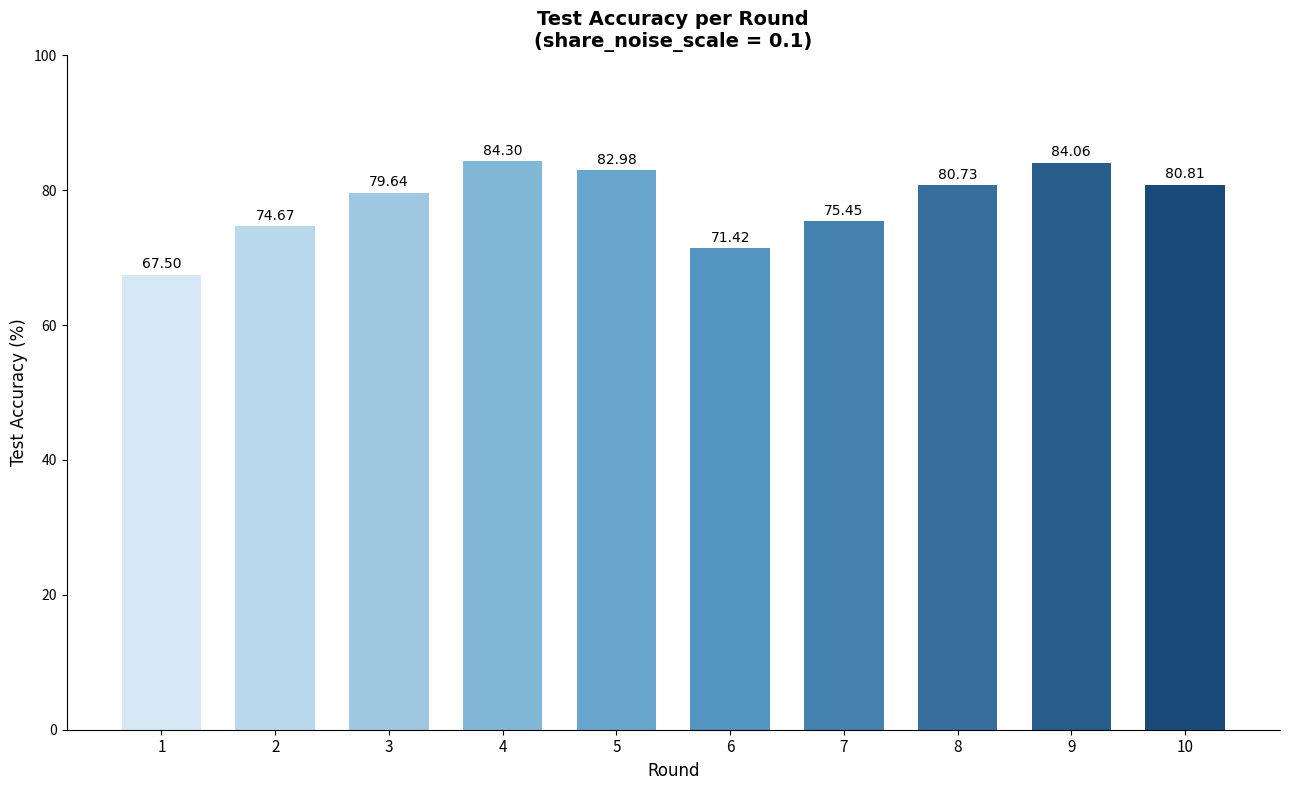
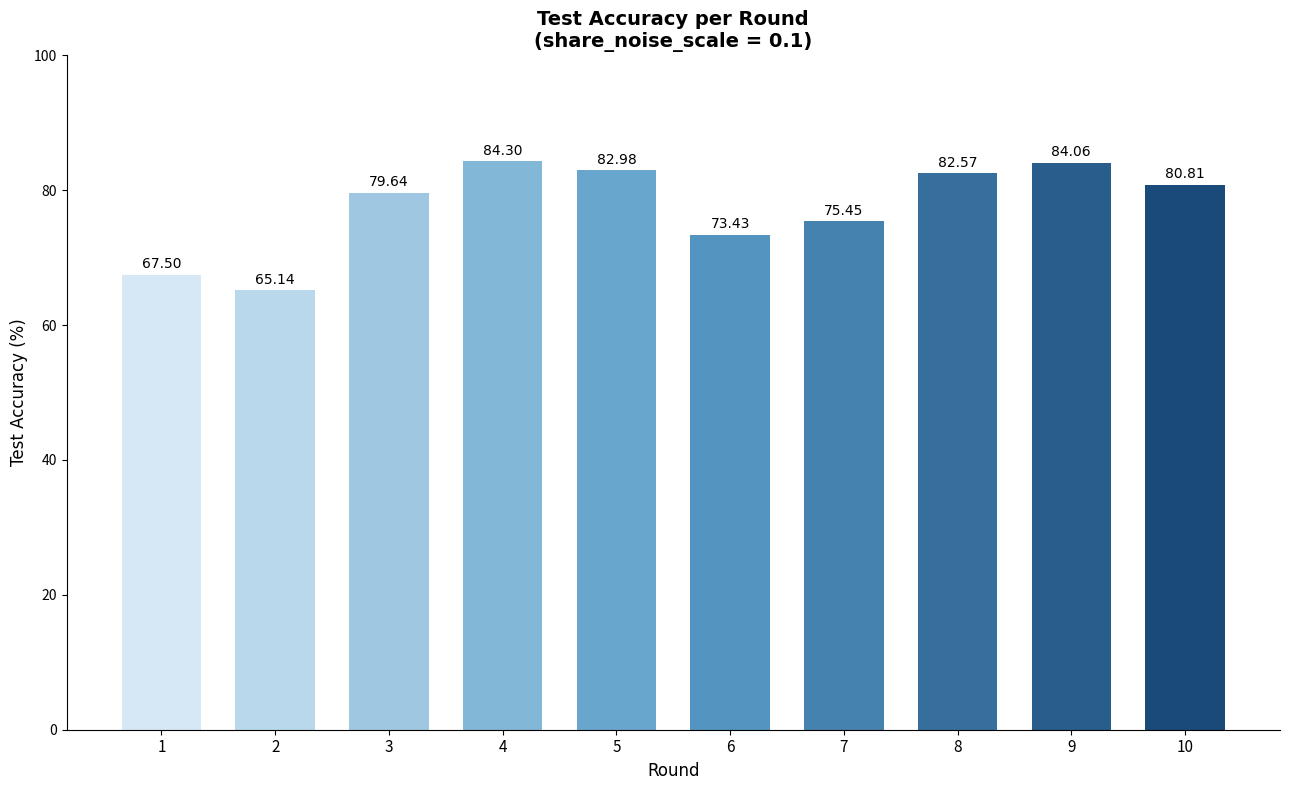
2: 74.67 -> 65.14
6: 71.42 -> 73.43
8: 80.73 -> 82.57
